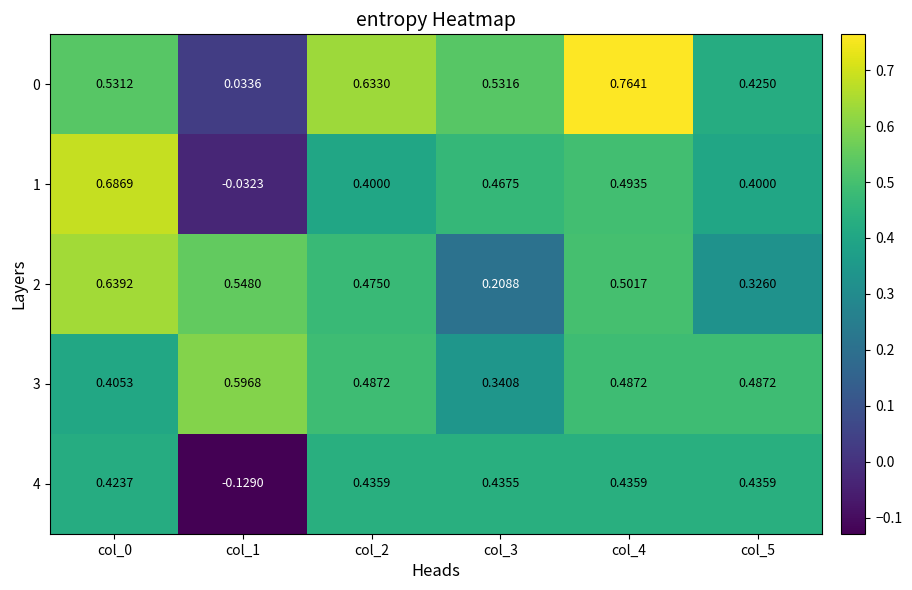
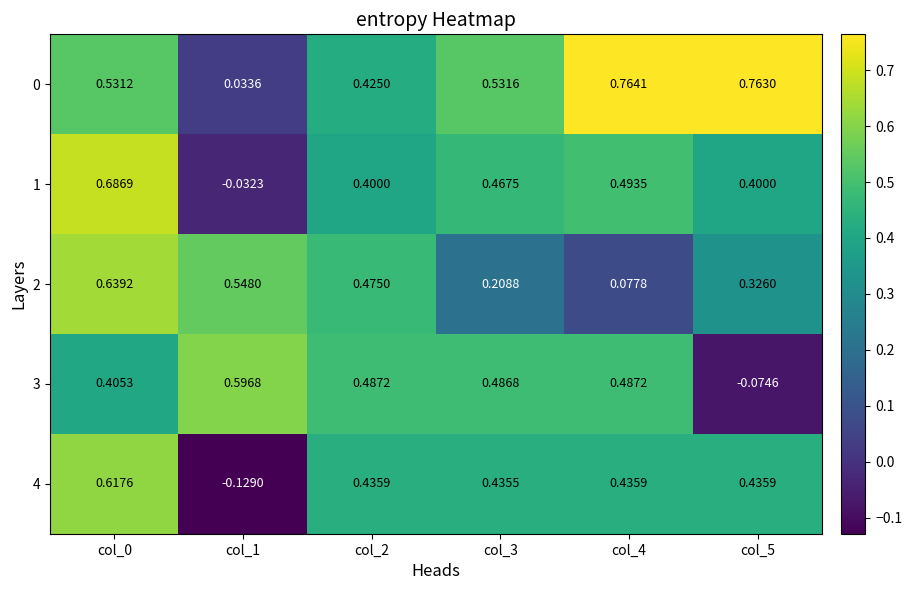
0, col_2: 0.6330 -> 0.4250
0, col_5: 0.4250 -> 0.7630
2, col_4: 0.5017 -> 0.0778
3, col_3: 0.3408 -> 0.4868
3, col_5: 0.4872 -> -0.0746
4, col_0: 0.4237 -> 0.6176
